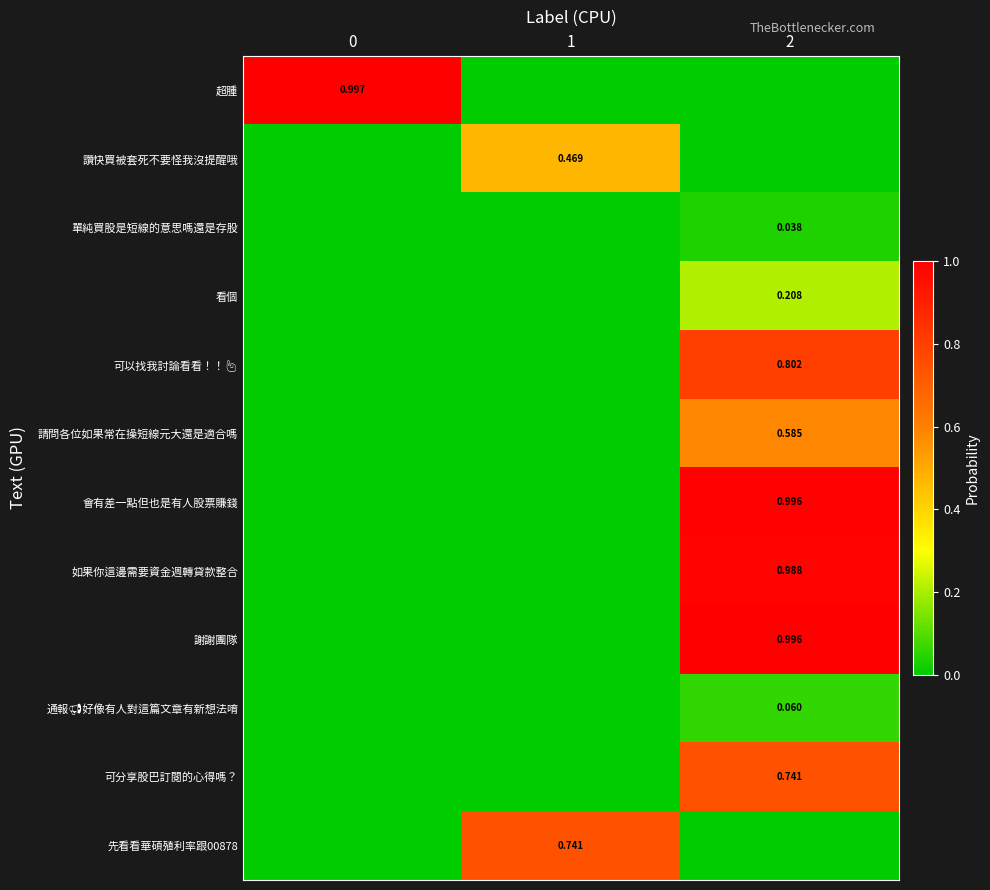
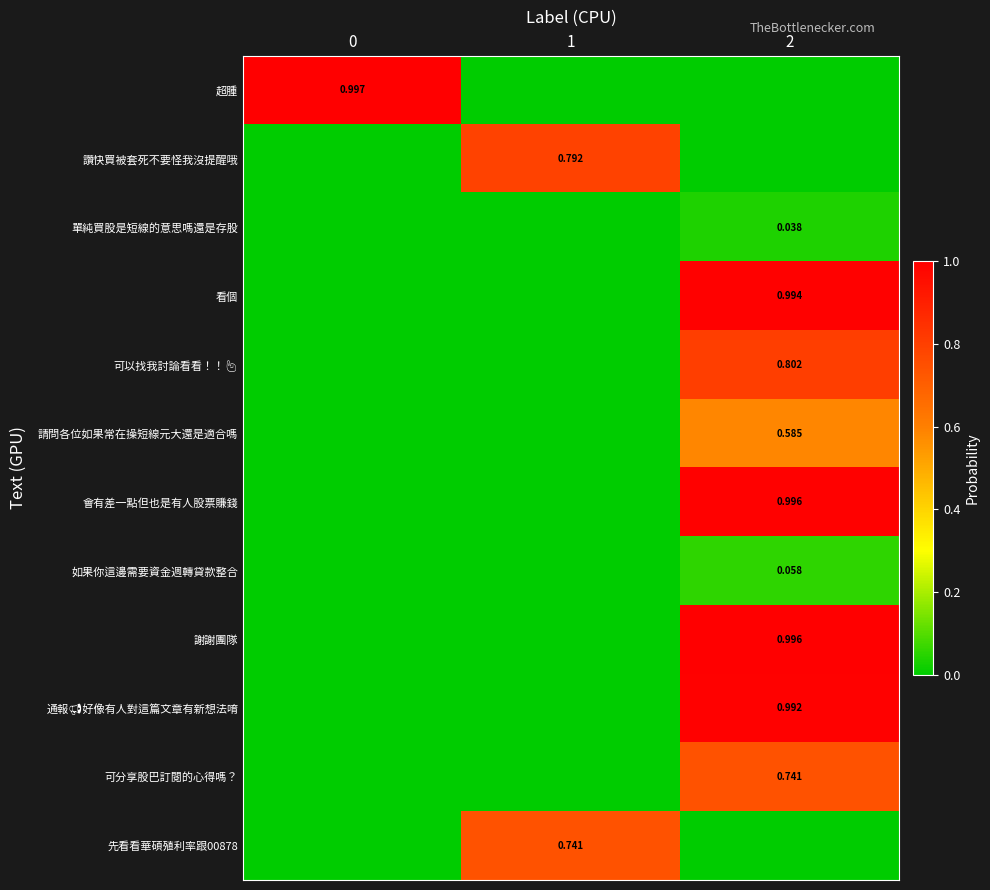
讚快買被套死不要怪我沒提醒哦, 1: 0.469 -> 0.792
看個, 2: 0.208 -> 0.994
如果你這邊需要資金週轉貸款整合, 2: 0.988 -> 0.058
通報📢好像有人對這篇文章有新想法唷, 2: 0.060 -> 0.992
